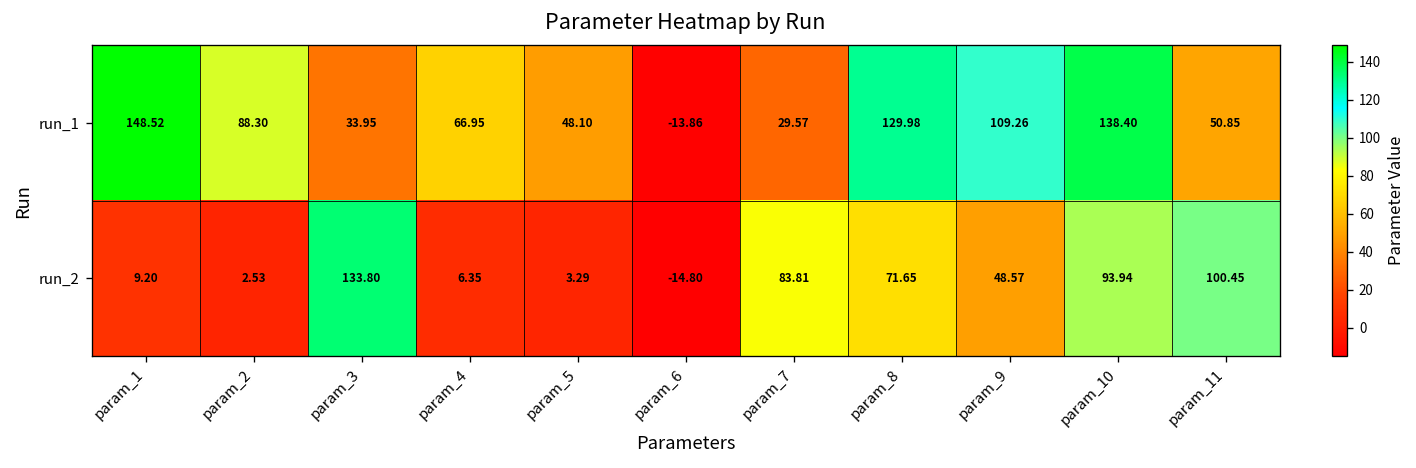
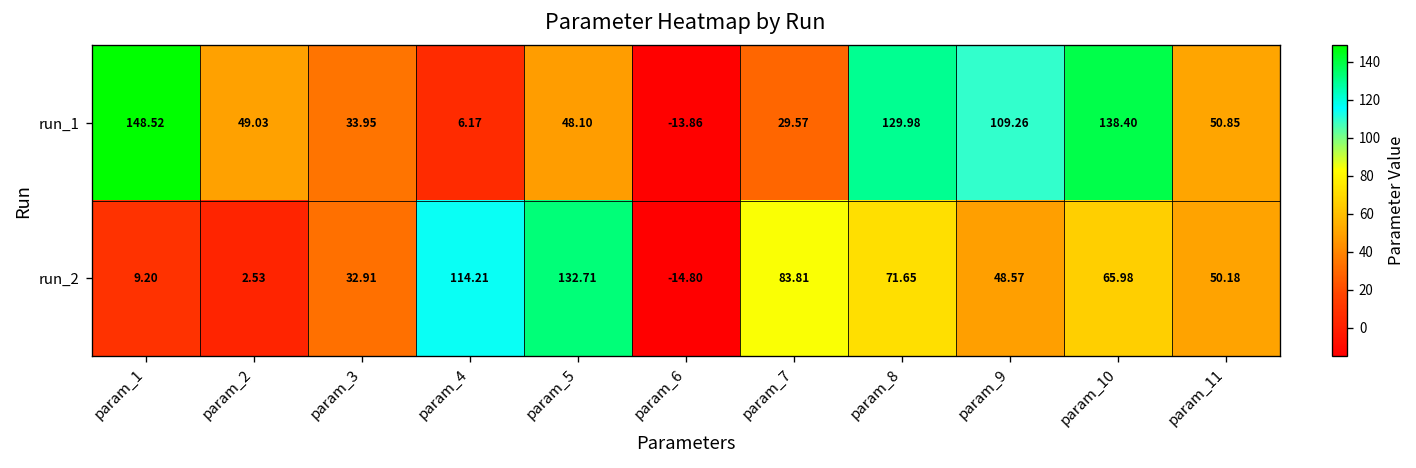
run_1, param_2: 88.30 -> 49.03
run_1, param_4: 66.95 -> 6.17
run_2, param_3: 133.80 -> 32.91
run_2, param_4: 6.35 -> 114.21
run_2, param_5: 3.29 -> 132.71
run_2, param_10: 93.94 -> 65.98
run_2, param_11: 100.45 -> 50.18
